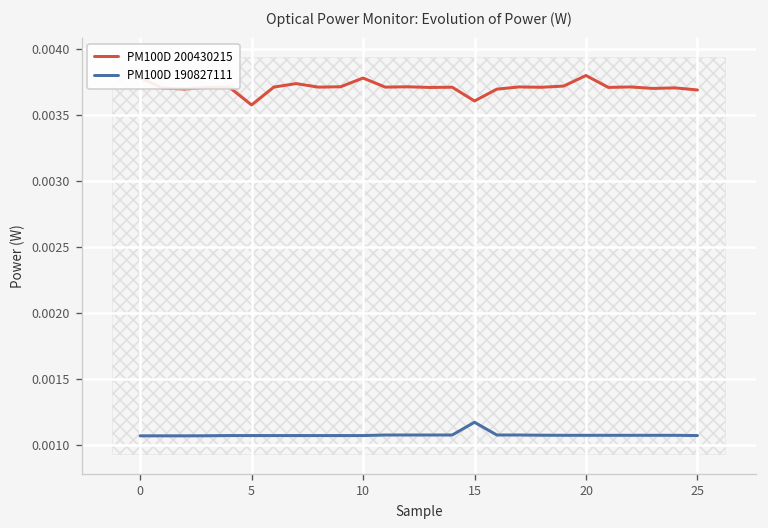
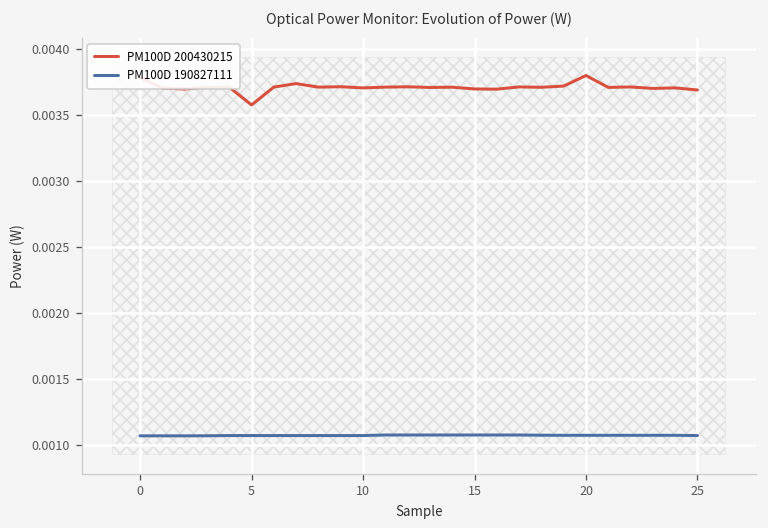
PM100D 200430215, 10: 0.00378 -> 0.00370
PM100D 200430215, 15: 0.00360 -> 0.00370
PM100D 190827111, 15: 0.00118 -> 0.00108
